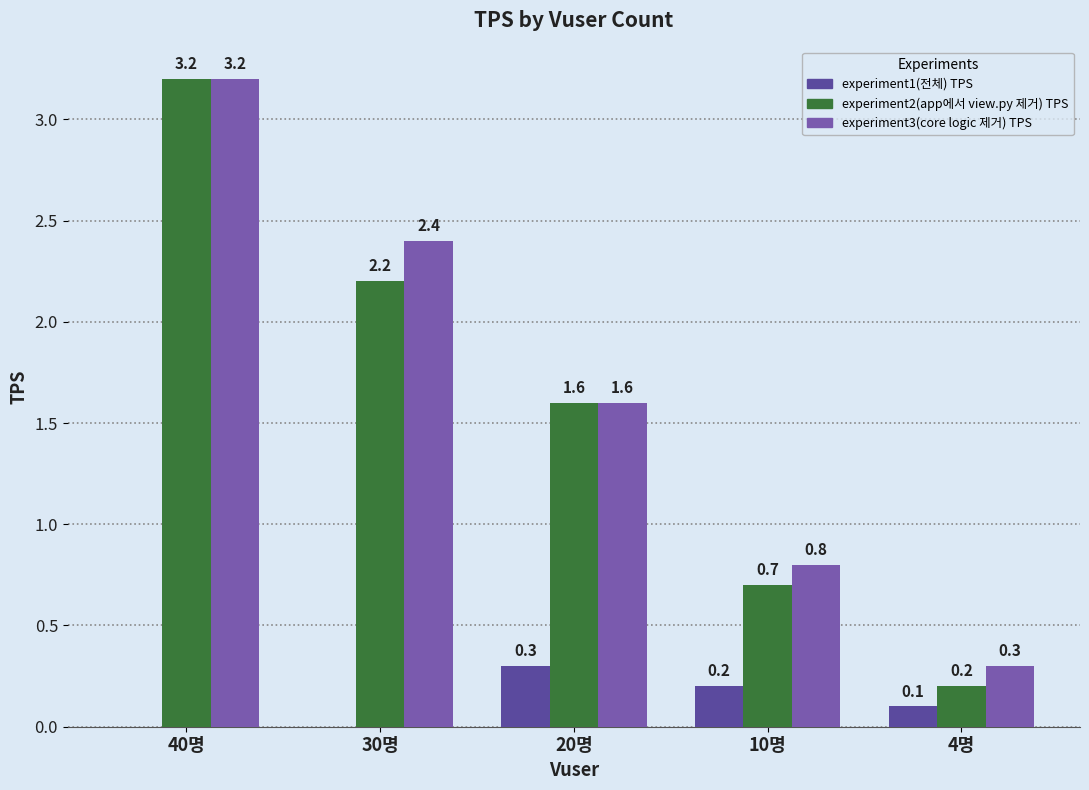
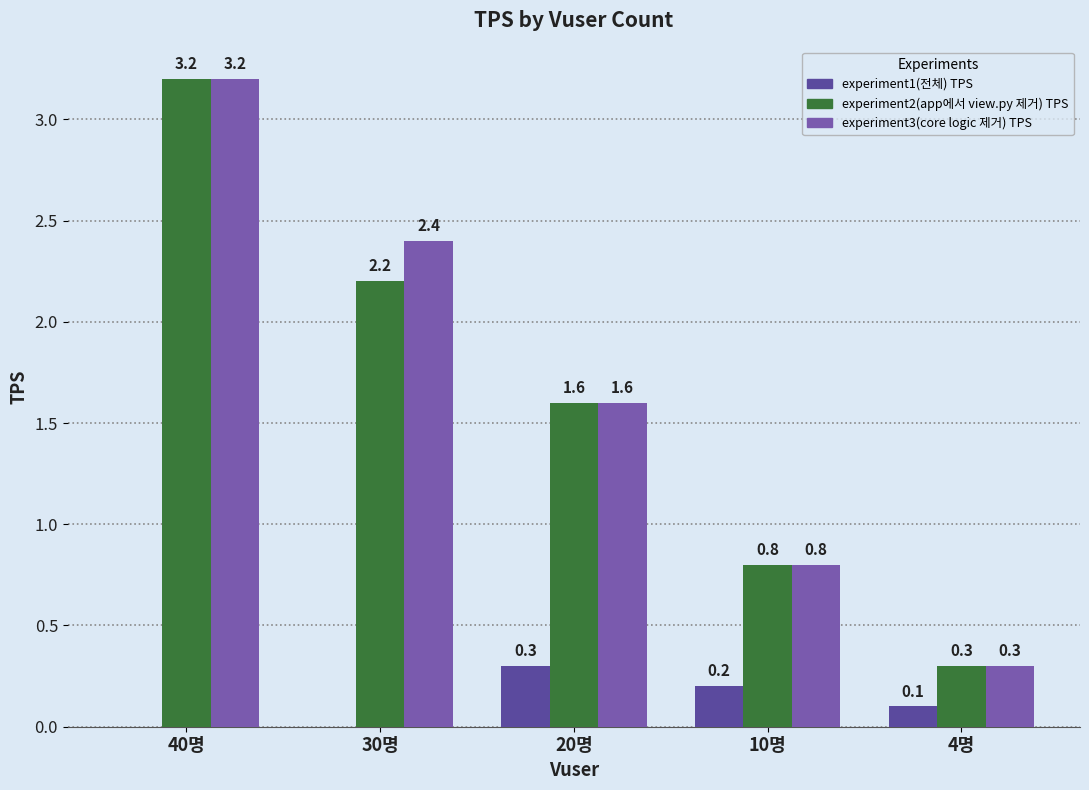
experiment2(app에서 view.py 제거) TPS, 10명: 0.7 -> 0.8
experiment2(app에서 view.py 제거) TPS, 4명: 0.2 -> 0.3
